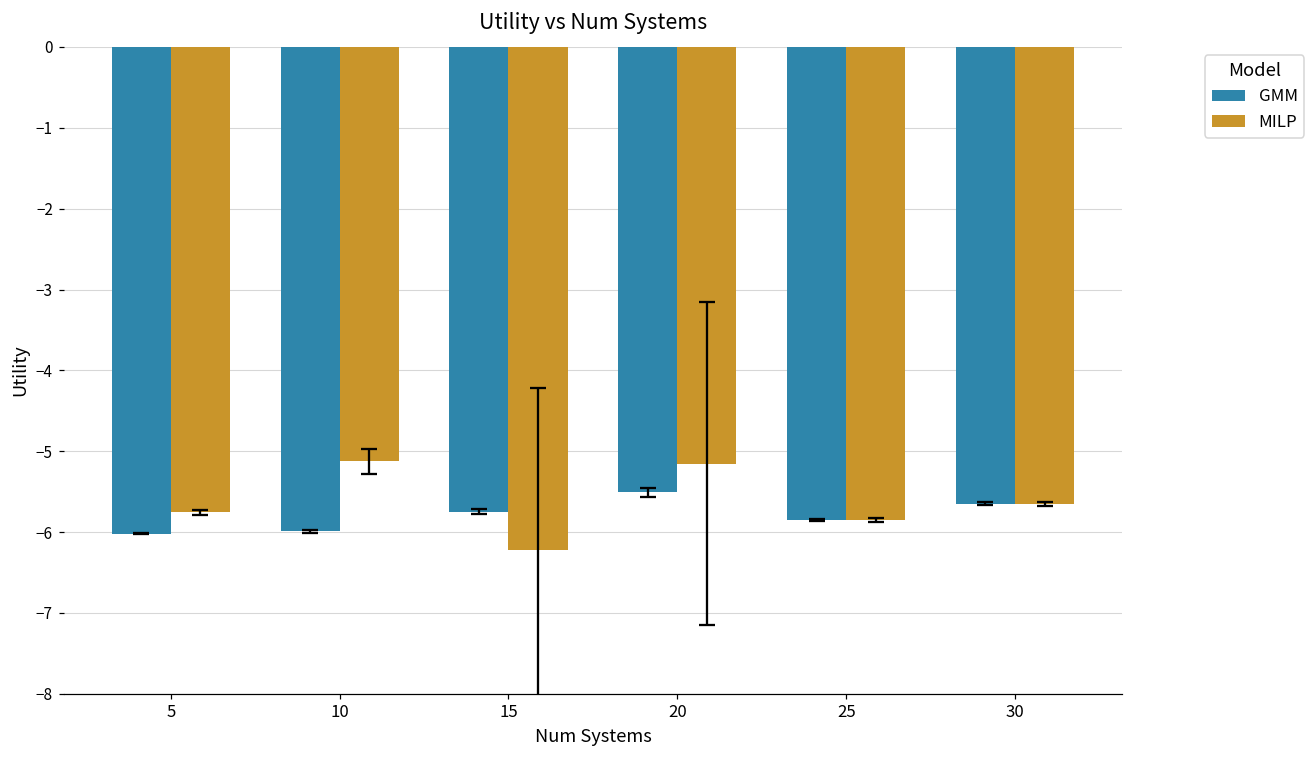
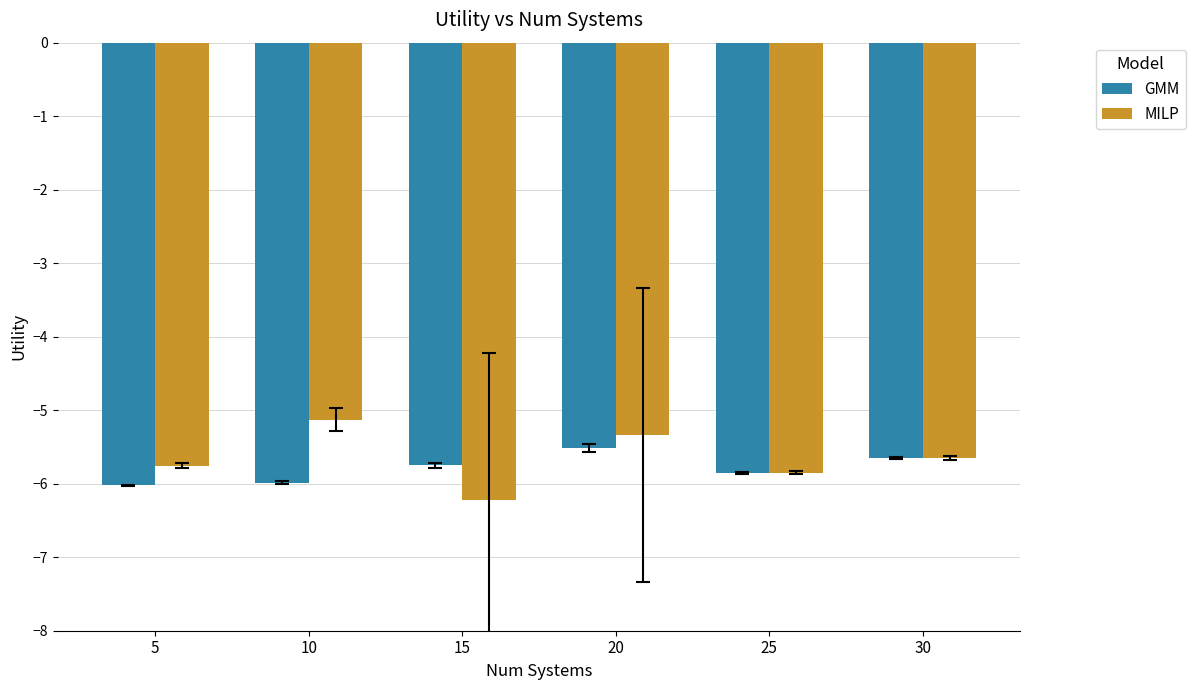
MILP, 20: -5.2 -> -5.3
